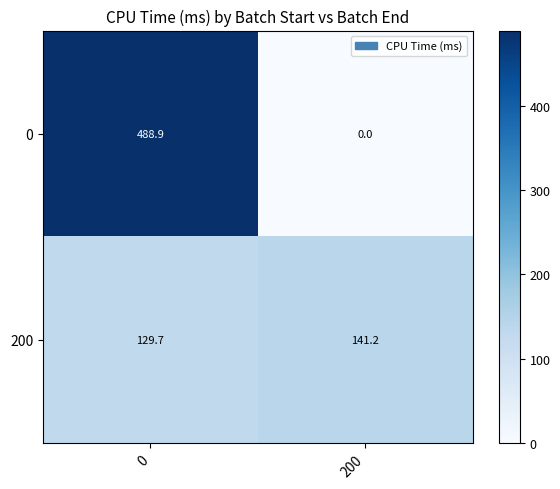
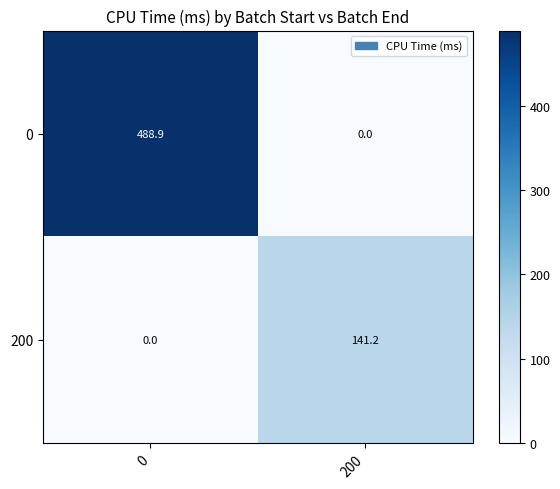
200, 0: 129.7 -> 0.0
